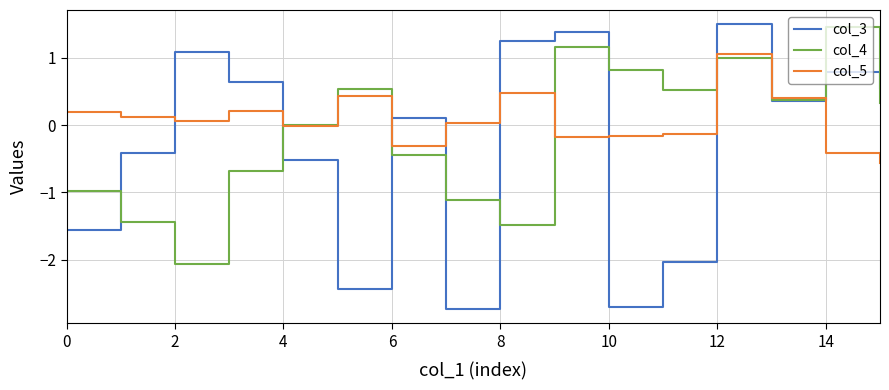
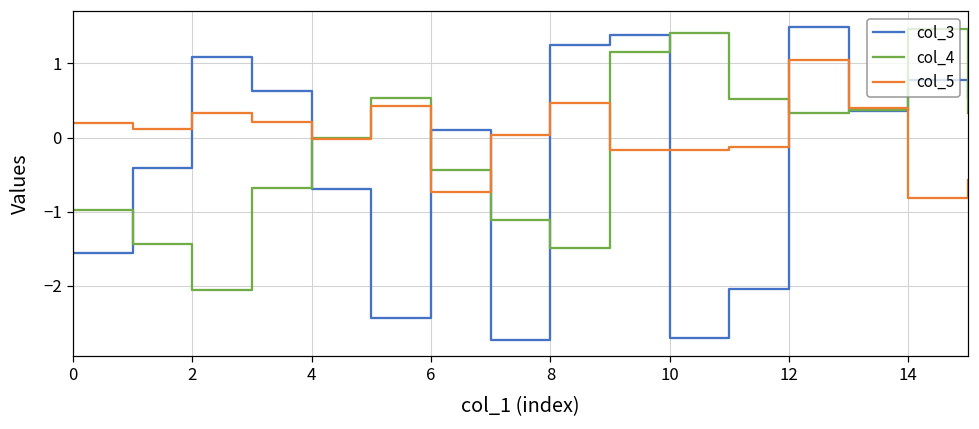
col_5, 2: 0.1 -> 0.3
col_3, 4: -0.5 -> -0.7
col_5, 6: -0.3 -> -0.7
col_4, 10: 0.8 -> 1.4
col_4, 12: 1.0 -> 0.3
col_5, 14: -0.4 -> -0.8
